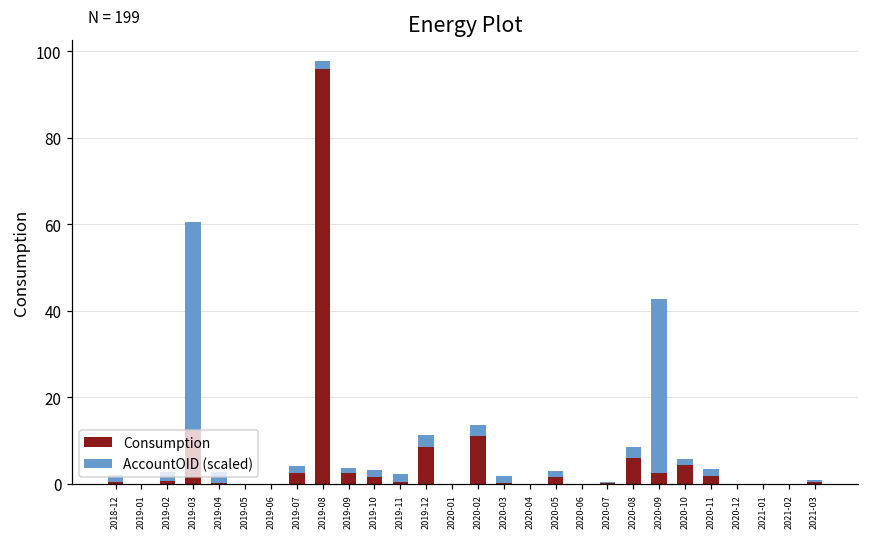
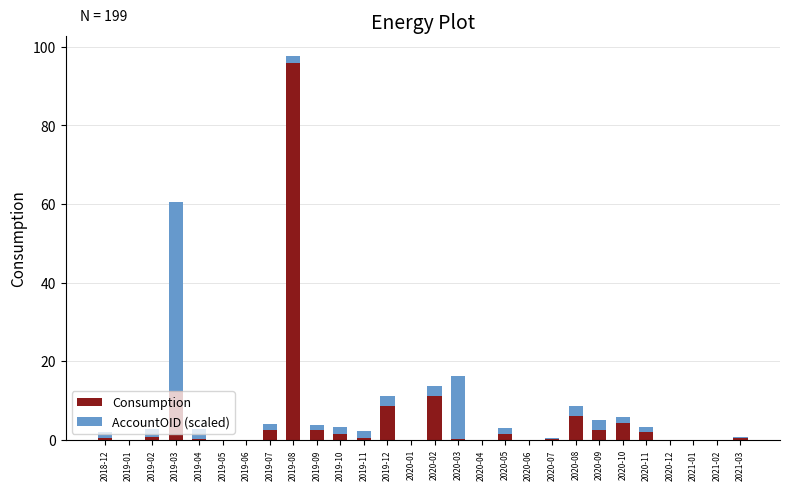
AccountOID (scaled), 2020-03: 2 -> 16
AccountOID (scaled), 2020-09: 40 -> 3
